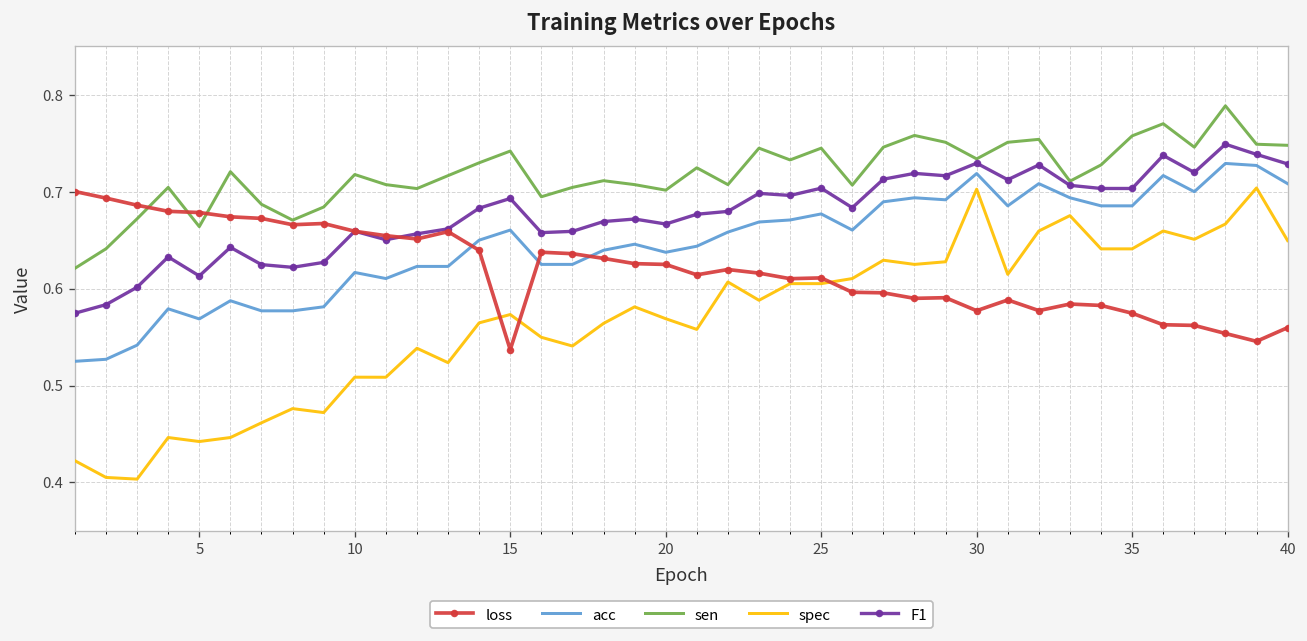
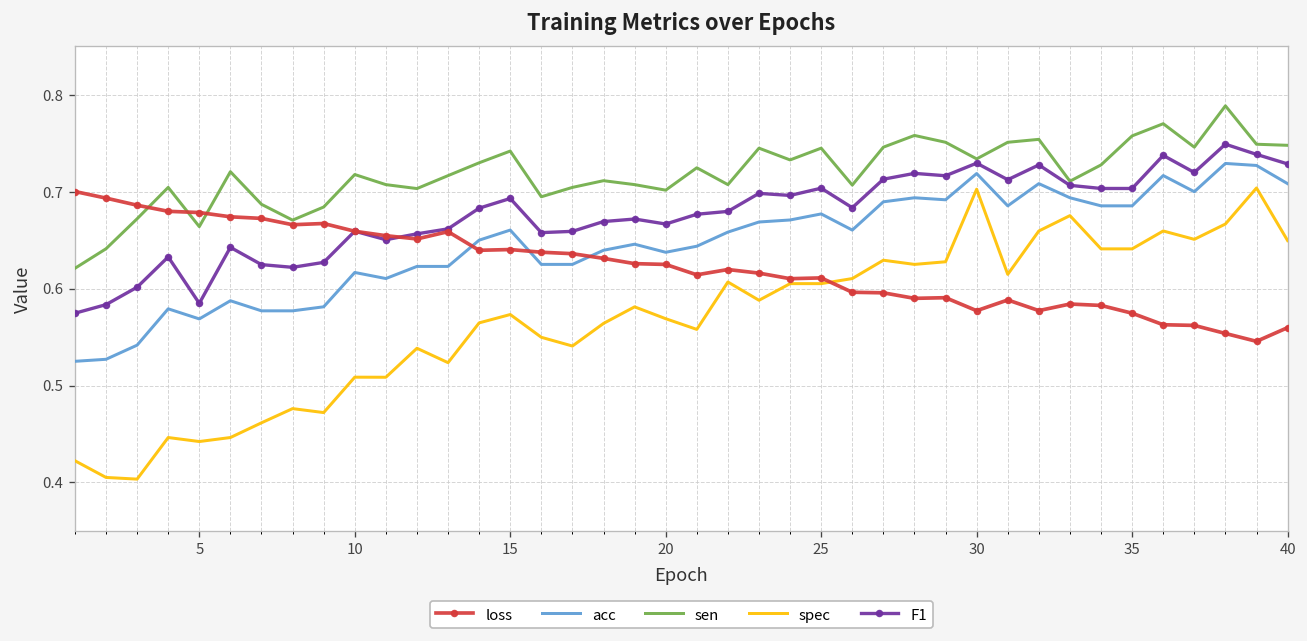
F1, 5: 0.61 -> 0.58
loss, 15: 0.54 -> 0.64
